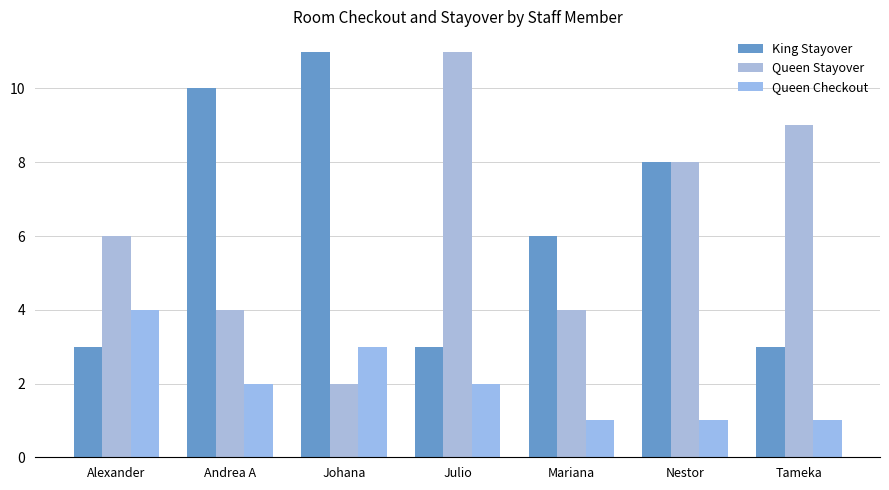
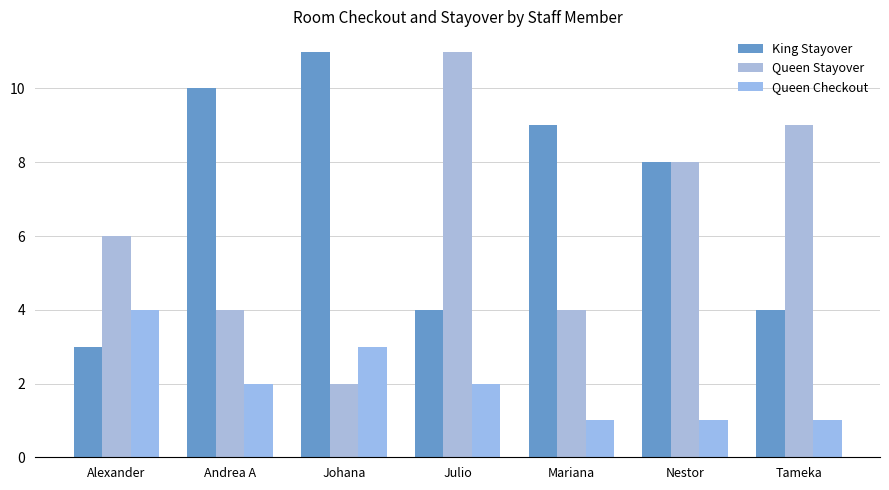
King Stayover, Julio: 3 -> 4
King Stayover, Mariana: 6 -> 9
King Stayover, Tameka: 3 -> 4
